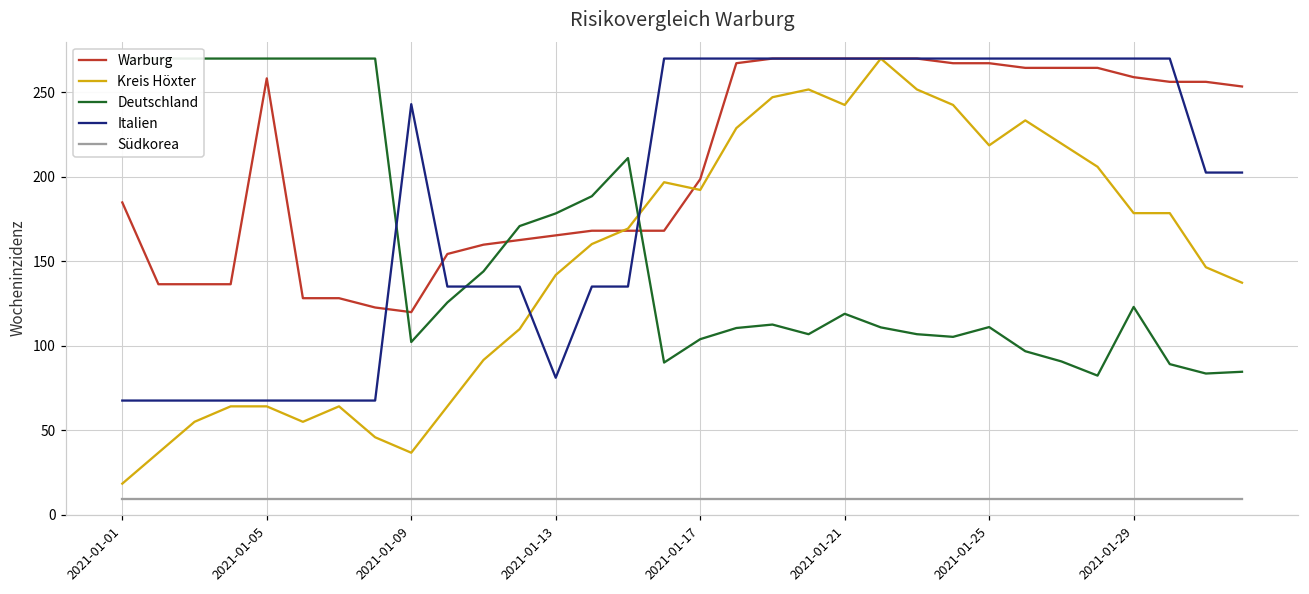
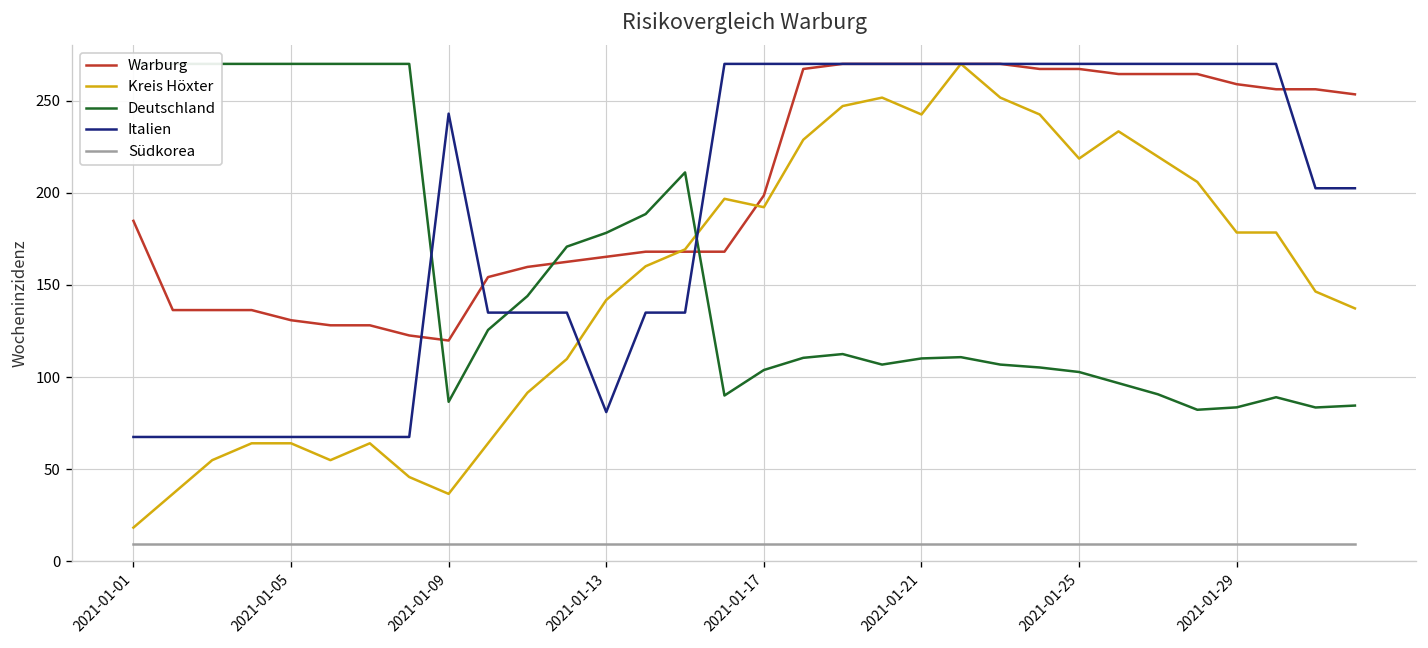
Warburg, 2021-01-05: 258 -> 131
Deutschland, 2021-01-09: 102 -> 87
Deutschland, 2021-01-21: 119 -> 110
Deutschland, 2021-01-25: 111 -> 103
Deutschland, 2021-01-29: 123 -> 84
